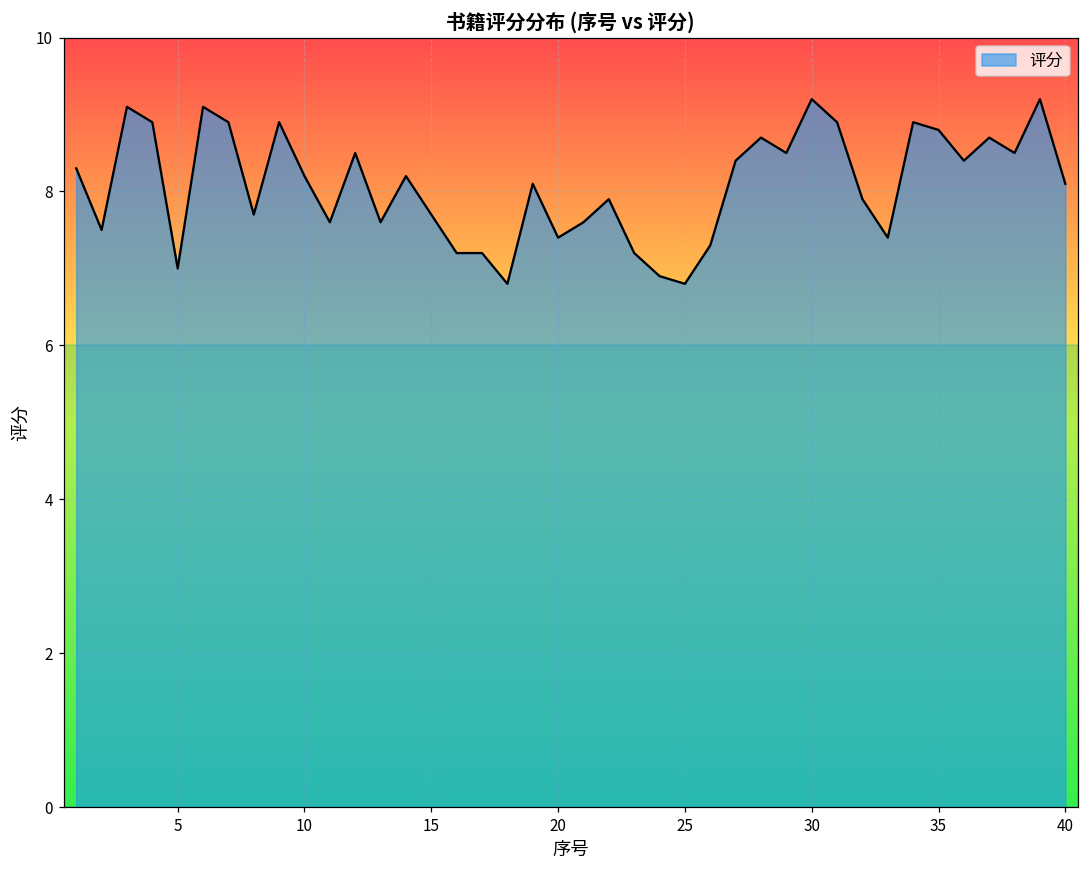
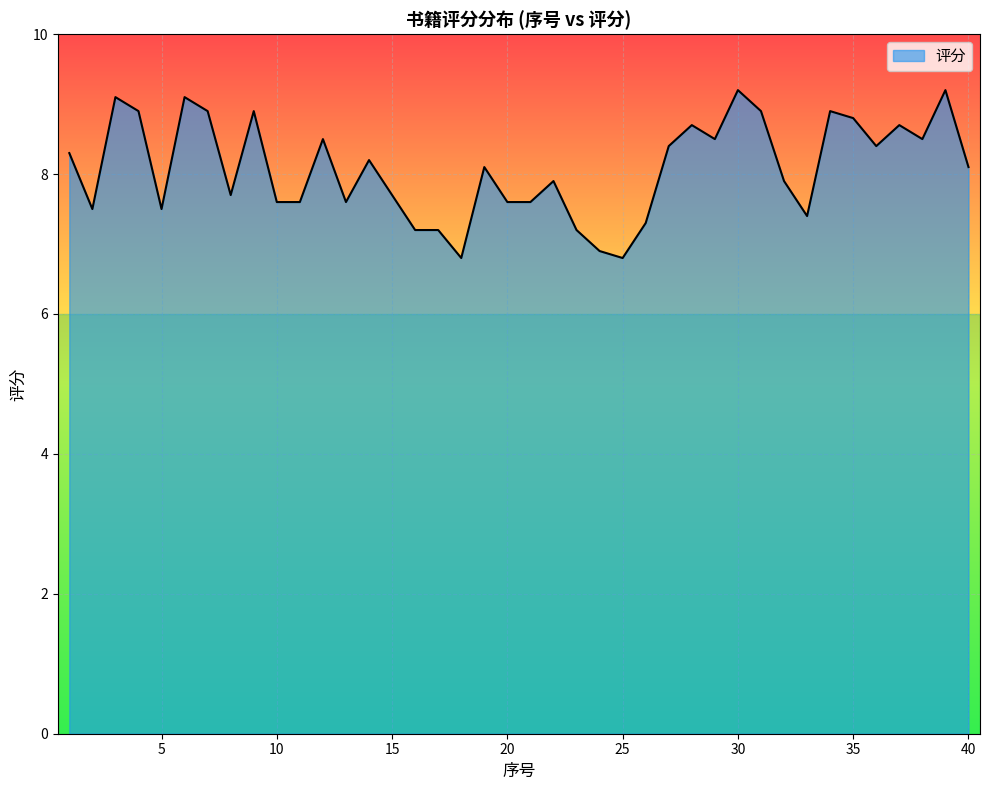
5: 7.0 -> 7.5
10: 8.2 -> 7.6
20: 7.4 -> 7.6
